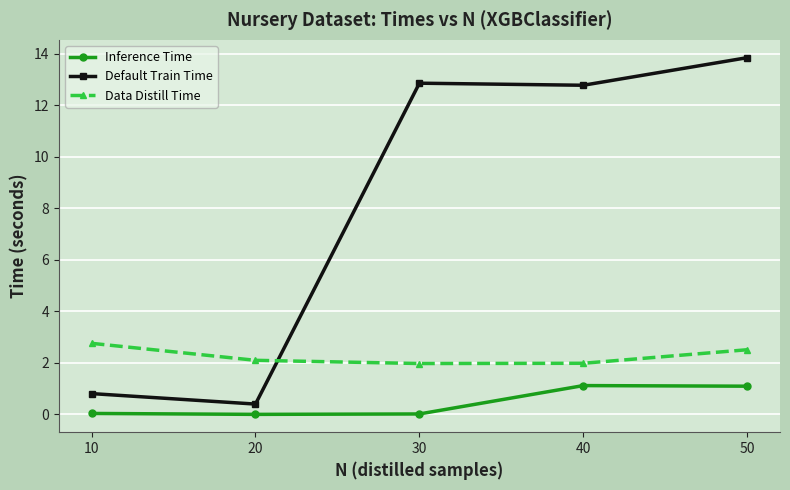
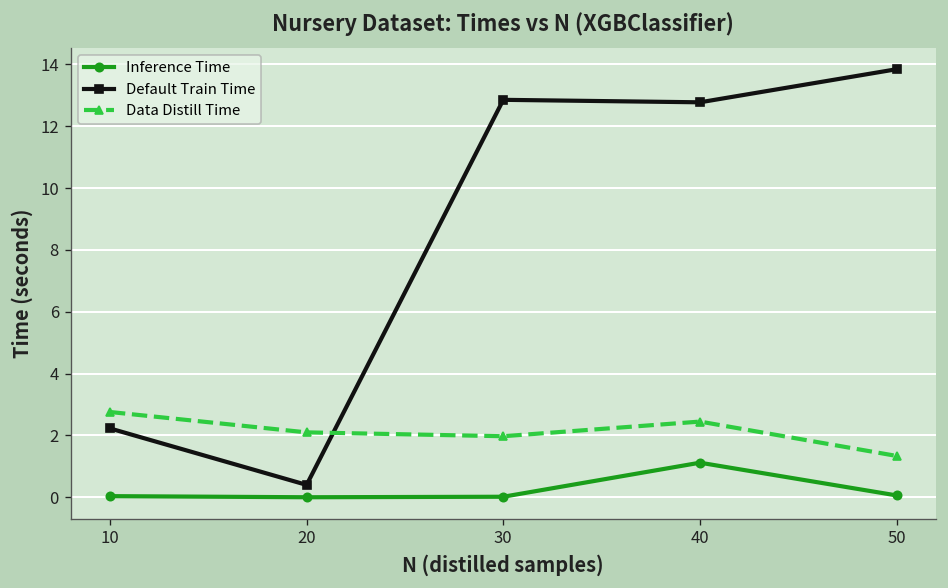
Default Train Time, 10: 0.8 -> 2.2
Data Distill Time, 40: 2.0 -> 2.4
Inference Time, 50: 1.1 -> 0.1
Data Distill Time, 50: 2.5 -> 1.3
